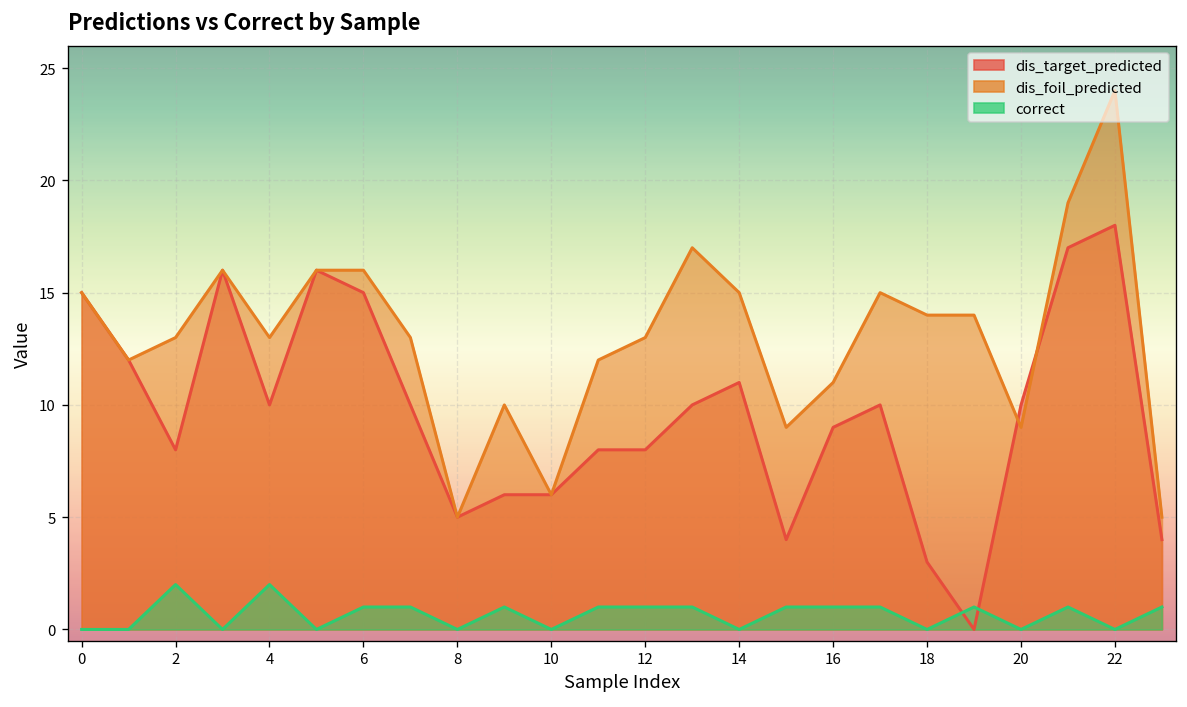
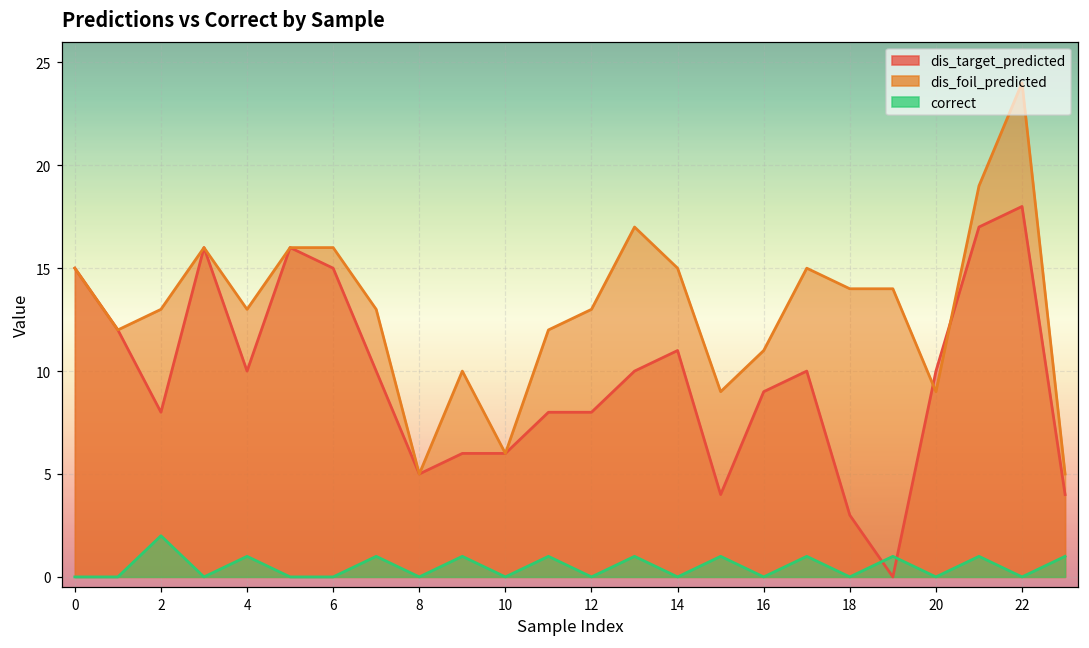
correct, 4: 2 -> 1
correct, 6: 1 -> 0
correct, 12: 1 -> 0
correct, 16: 1 -> 0
